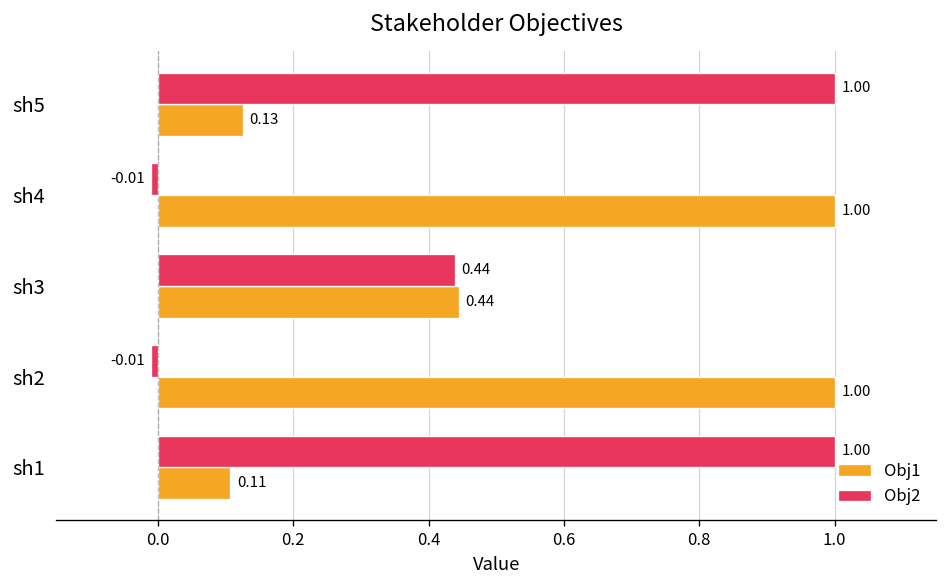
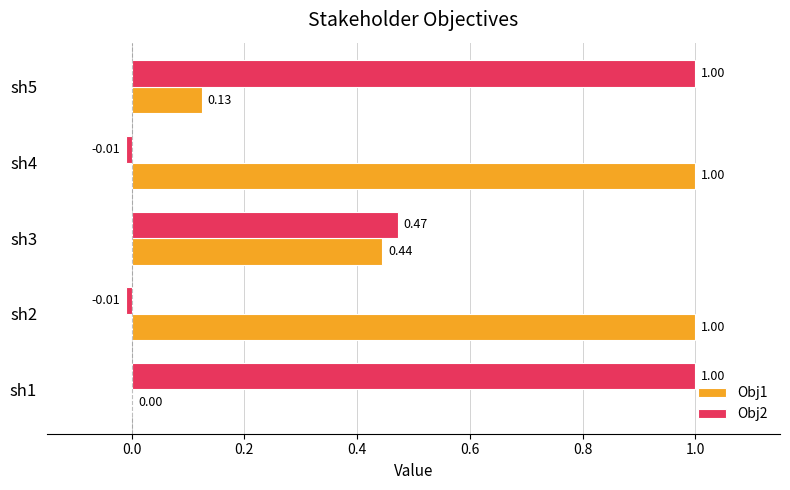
Obj2, sh3: 0.44 -> 0.47
Obj1, sh1: 0.11 -> 0.00
